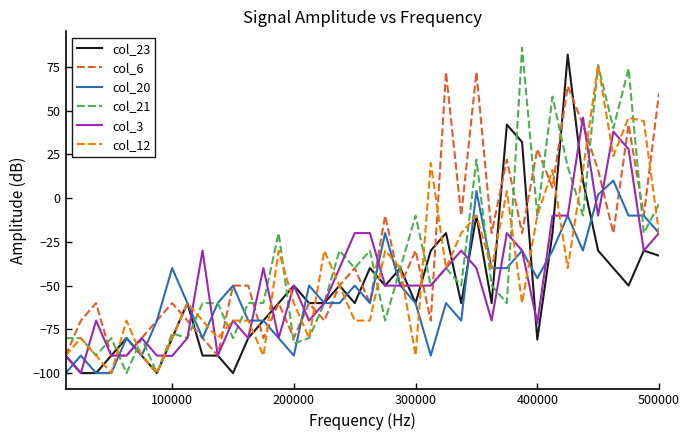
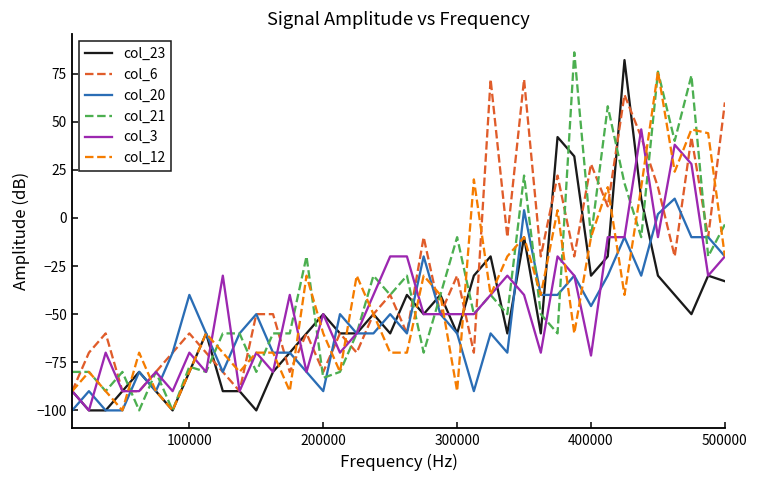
col_3, 100000: -90 -> -70
col_23, 400000: -81 -> -30
